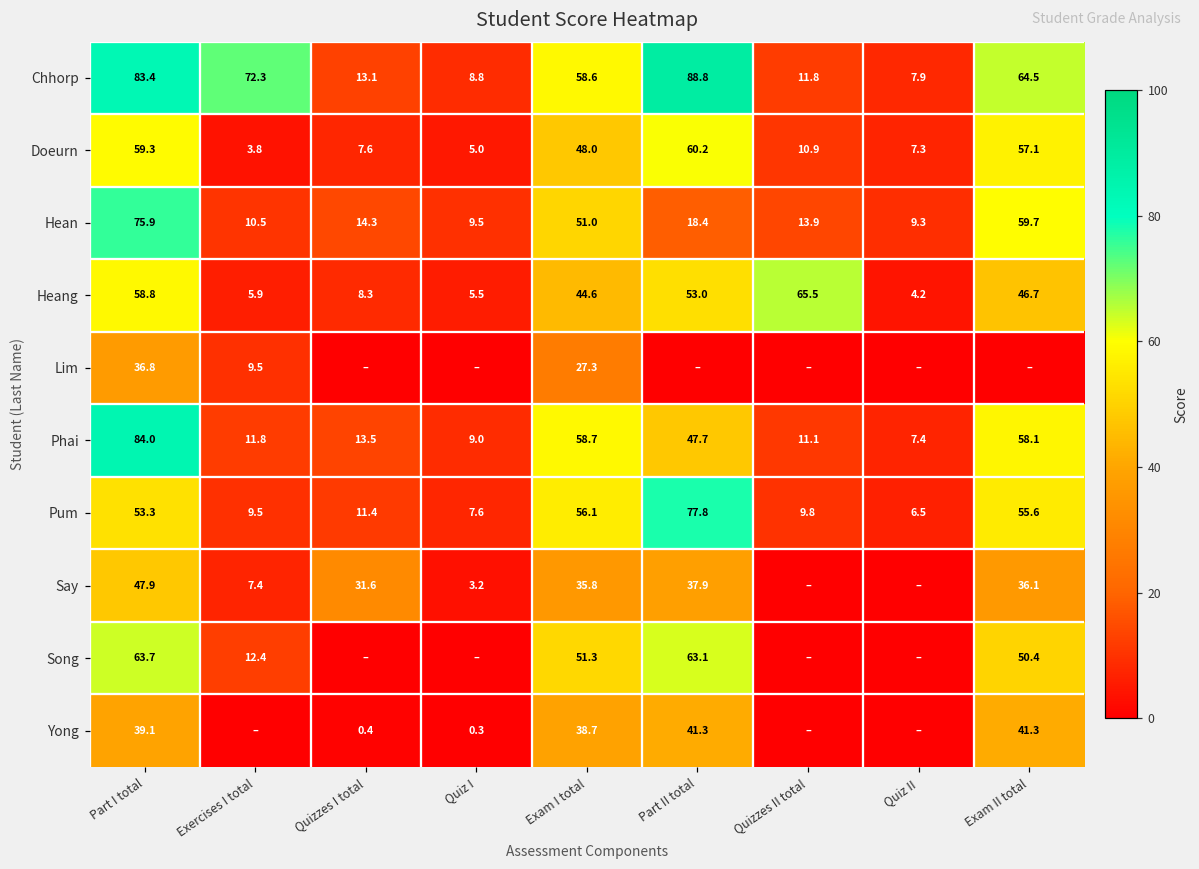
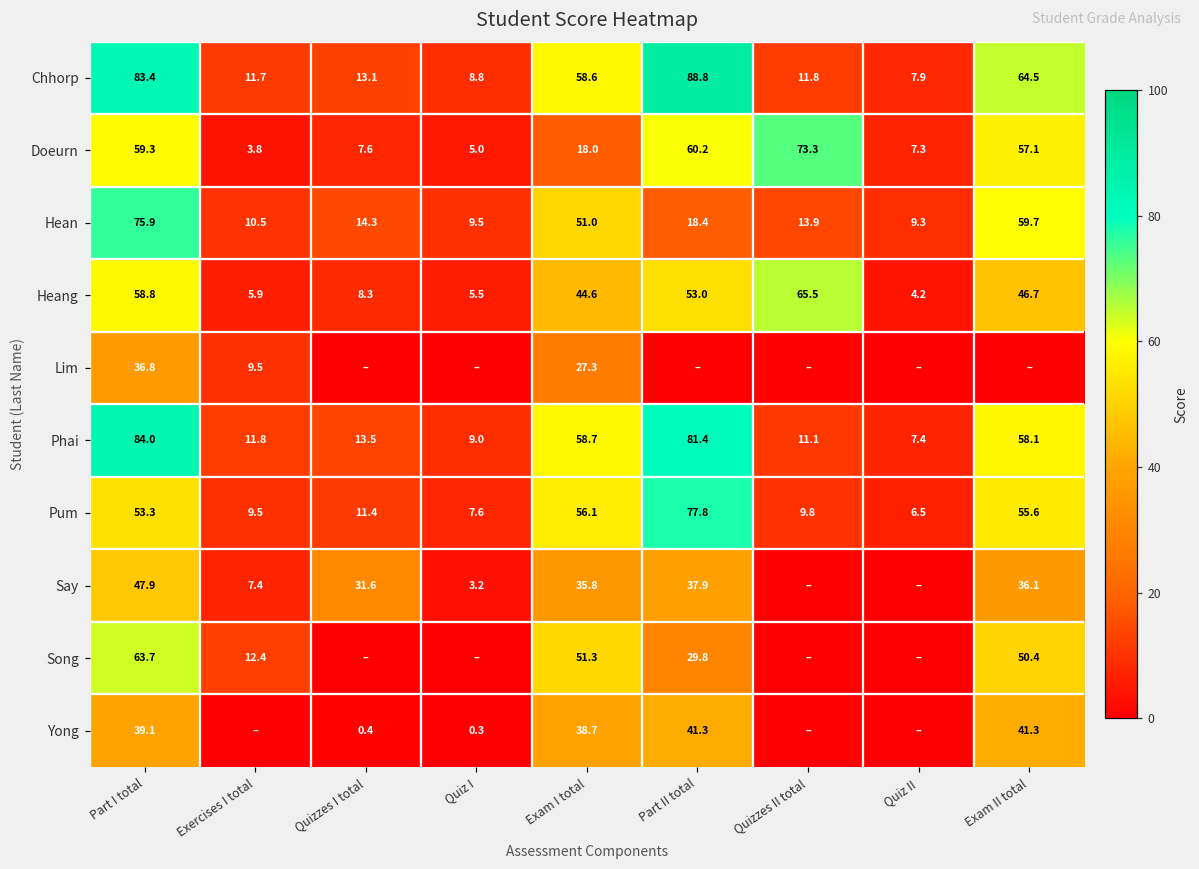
Chhorp, Exercises I total: 72.3 -> 11.7
Doeurn, Exam I total: 48.0 -> 18.0
Doeurn, Quizzes II total: 10.9 -> 73.3
Phai, Part II total: 47.7 -> 81.4
Song, Part II total: 63.1 -> 29.8
